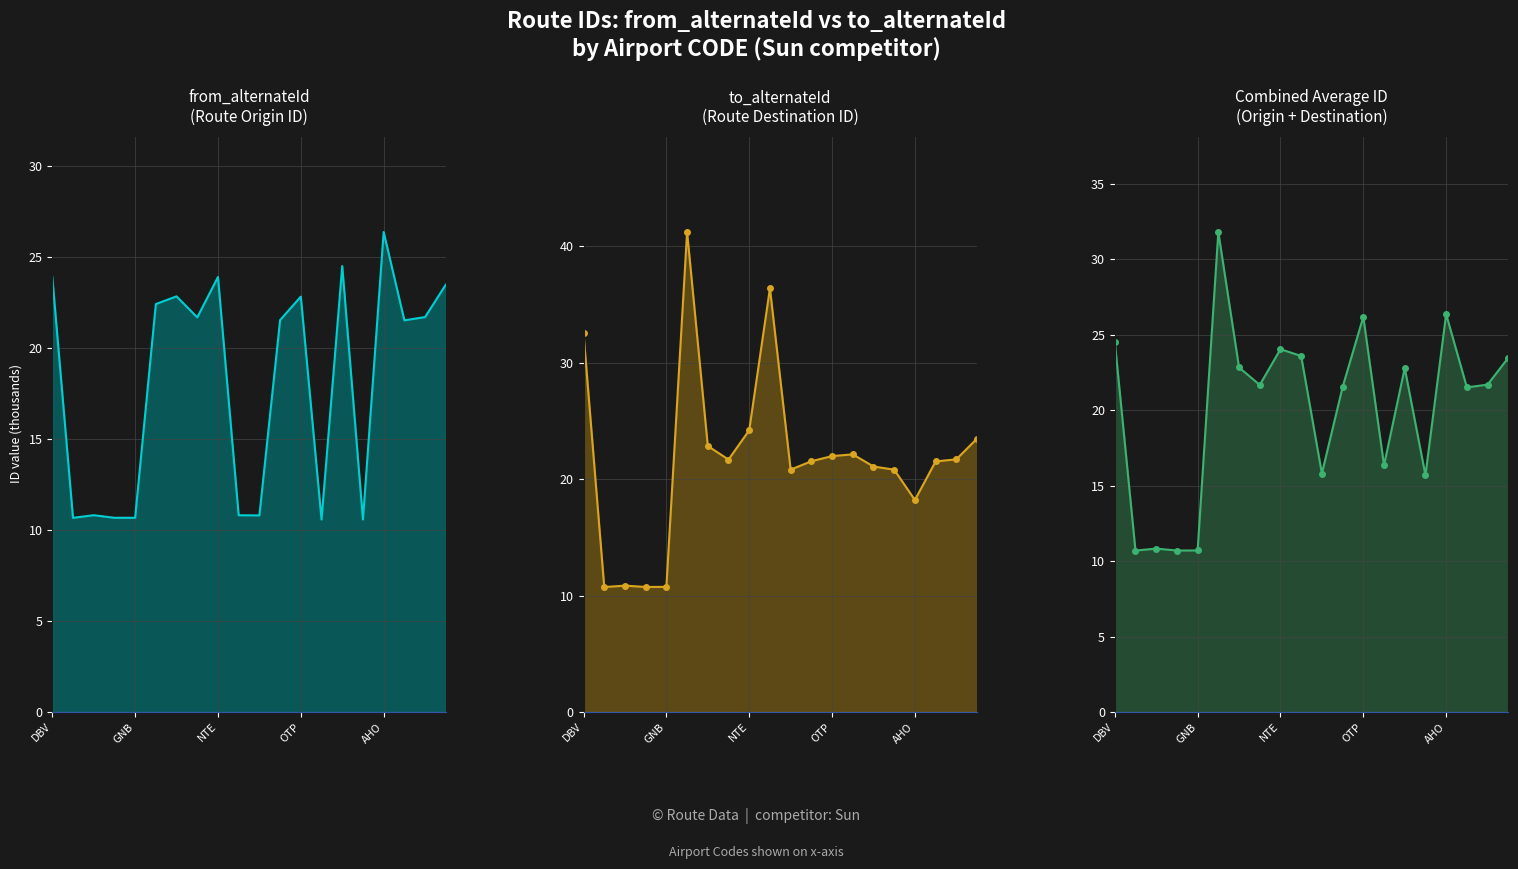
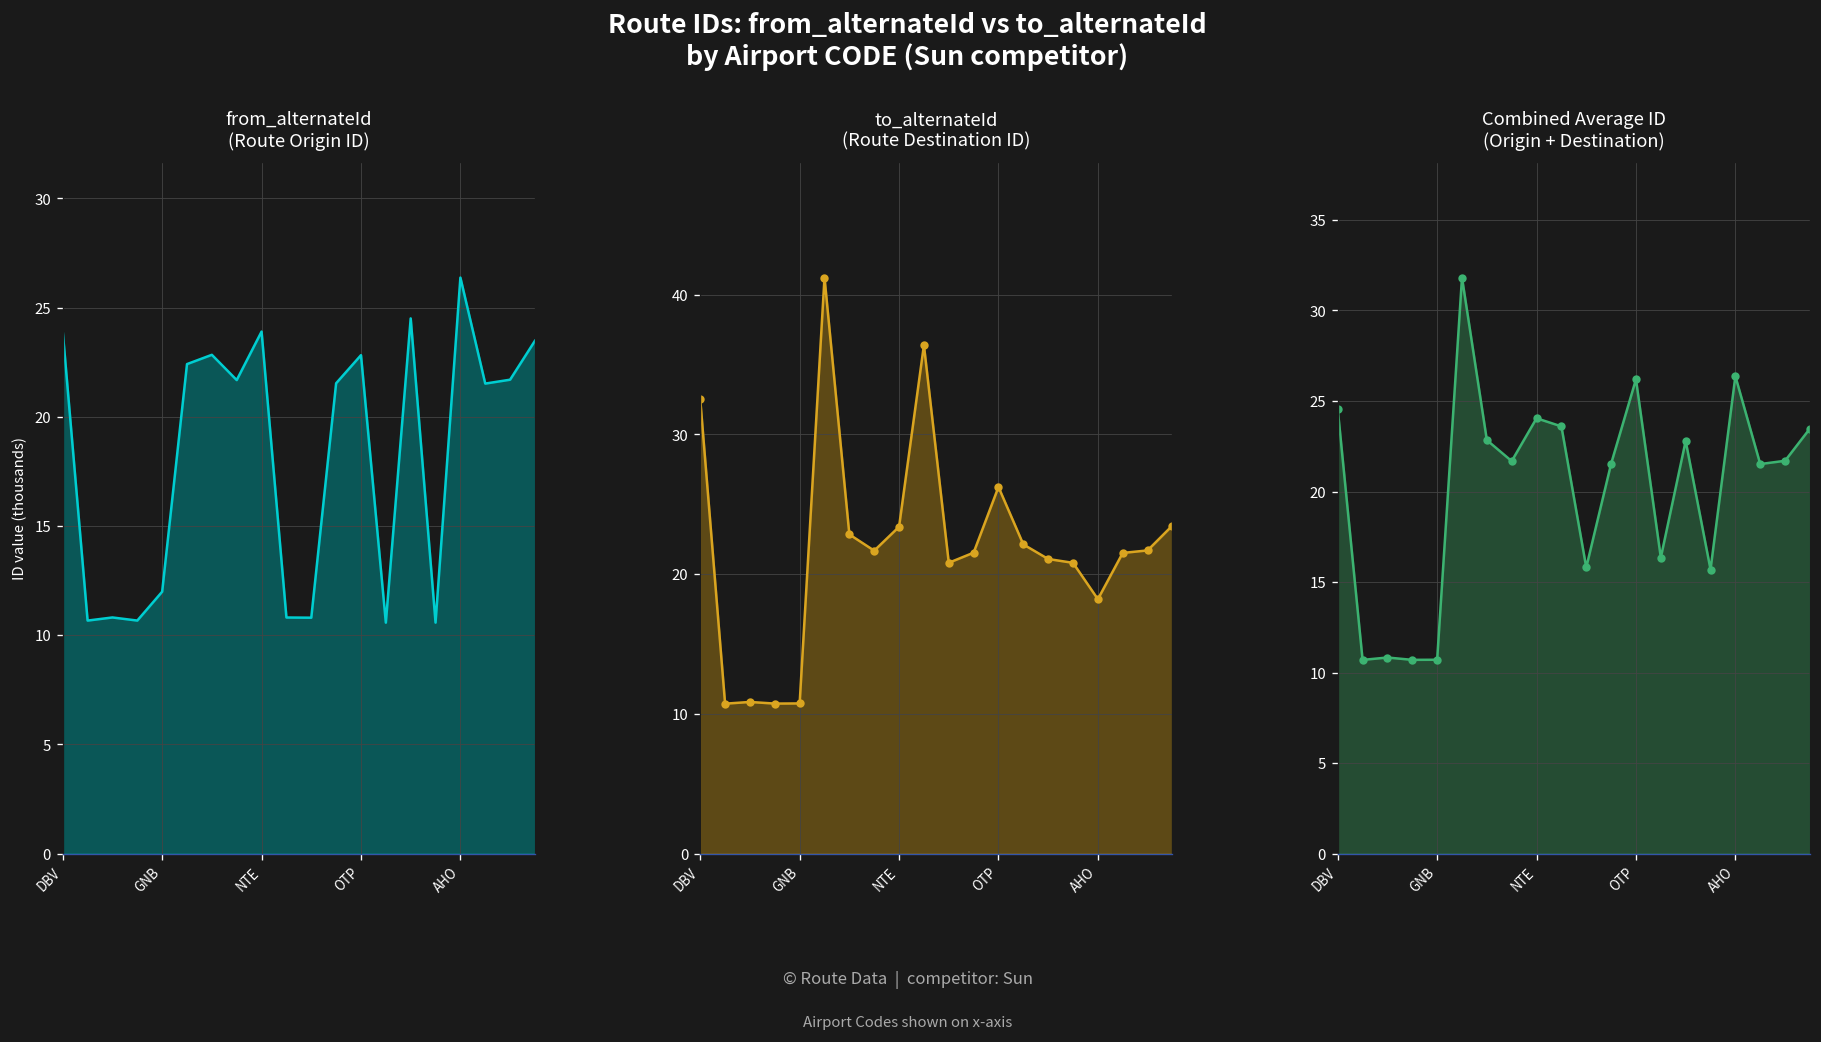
from_alternateId (Route Origin ID), GNB: 10.7 -> 12.0
to_alternateId (Route Destination ID), NTE: 24.2 -> 23.4
to_alternateId (Route Destination ID), OTP: 22.0 -> 26.2
